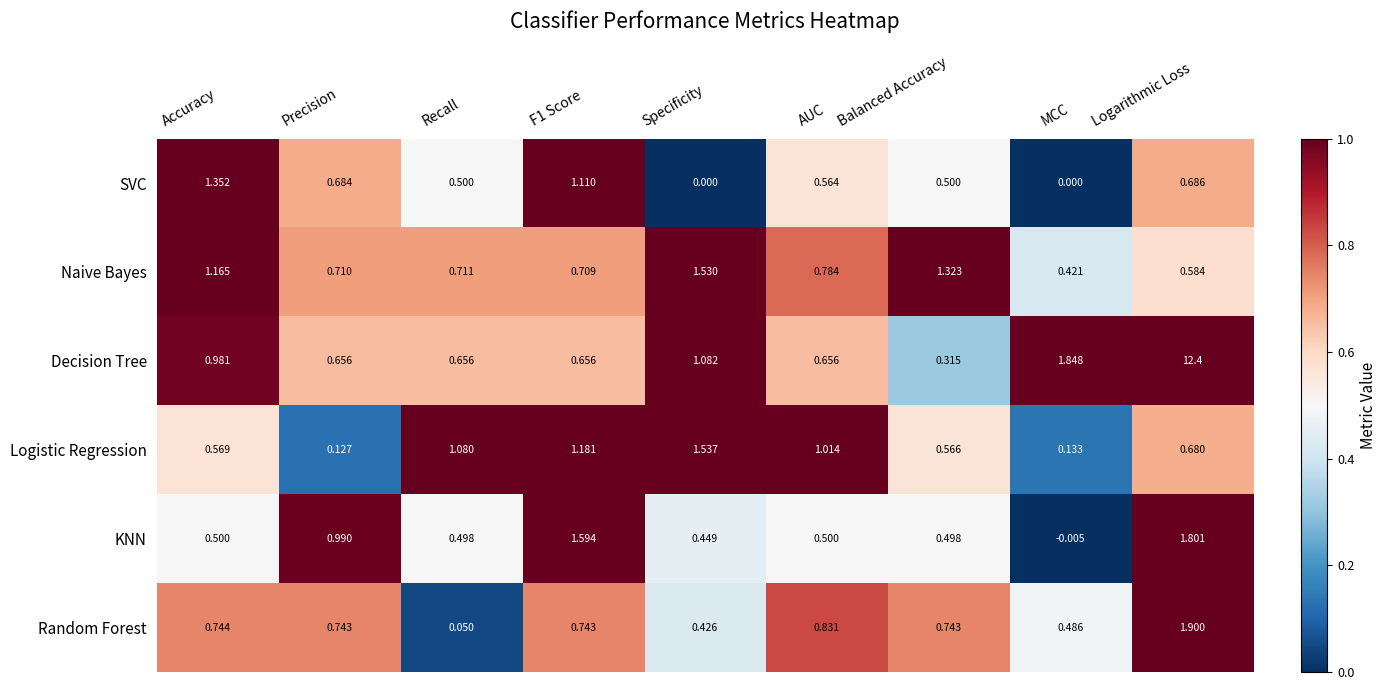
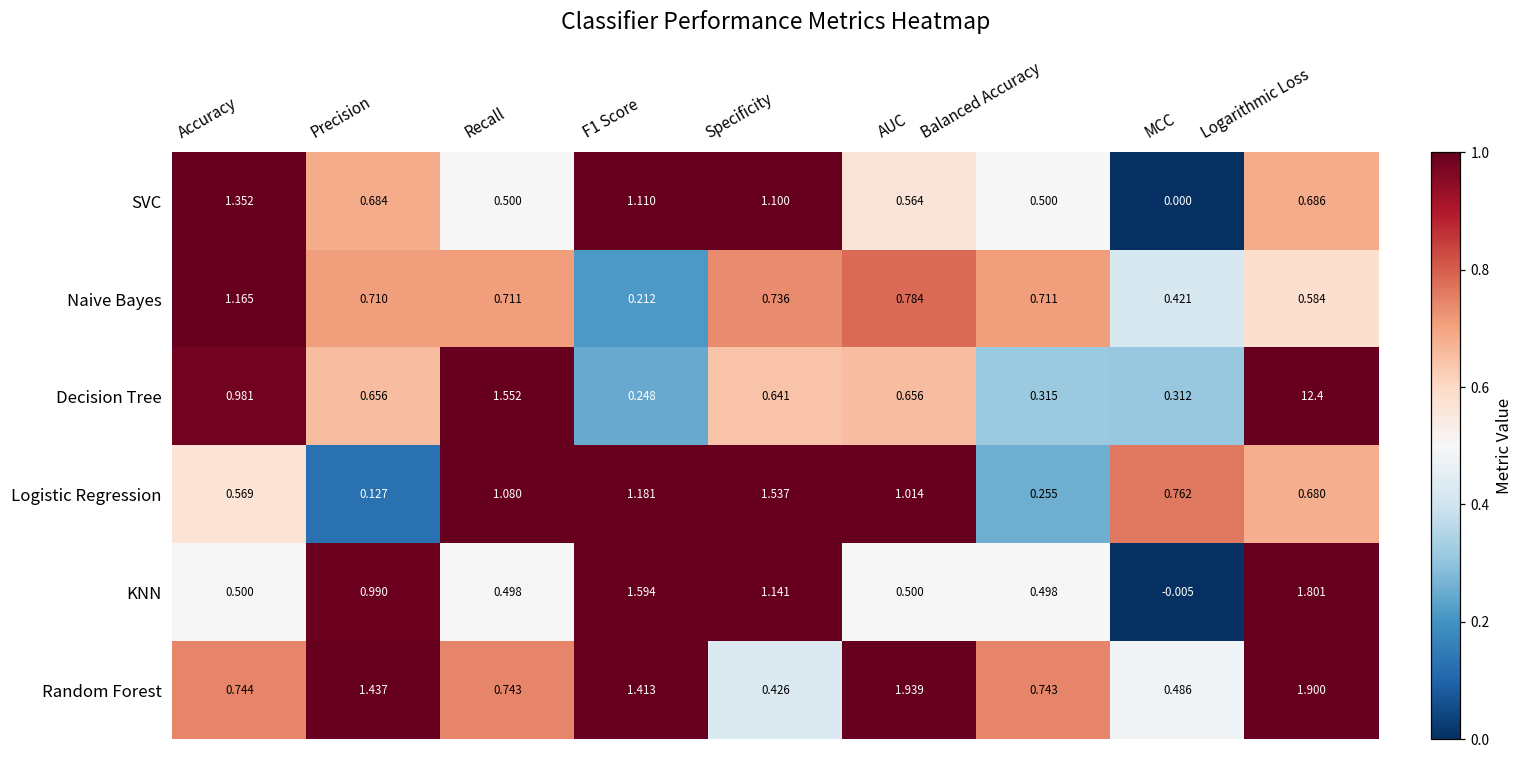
SVC, Specificity: 0.000 -> 1.100
Naive Bayes, F1 Score: 0.709 -> 0.212
Naive Bayes, Specificity: 1.530 -> 0.736
Naive Bayes, Balanced Accuracy: 1.323 -> 0.711
Decision Tree, Recall: 0.656 -> 1.552
Decision Tree, F1 Score: 0.656 -> 0.248
Decision Tree, Specificity: 1.082 -> 0.641
Decision Tree, MCC: 1.848 -> 0.312
Logistic Regression, Balanced Accuracy: 0.566 -> 0.255
Logistic Regression, MCC: 0.133 -> 0.762
KNN, Specificity: 0.449 -> 1.141
Random Forest, Precision: 0.743 -> 1.437
Random Forest, Recall: 0.050 -> 0.743
Random Forest, F1 Score: 0.743 -> 1.413
Random Forest, AUC: 0.831 -> 1.939
